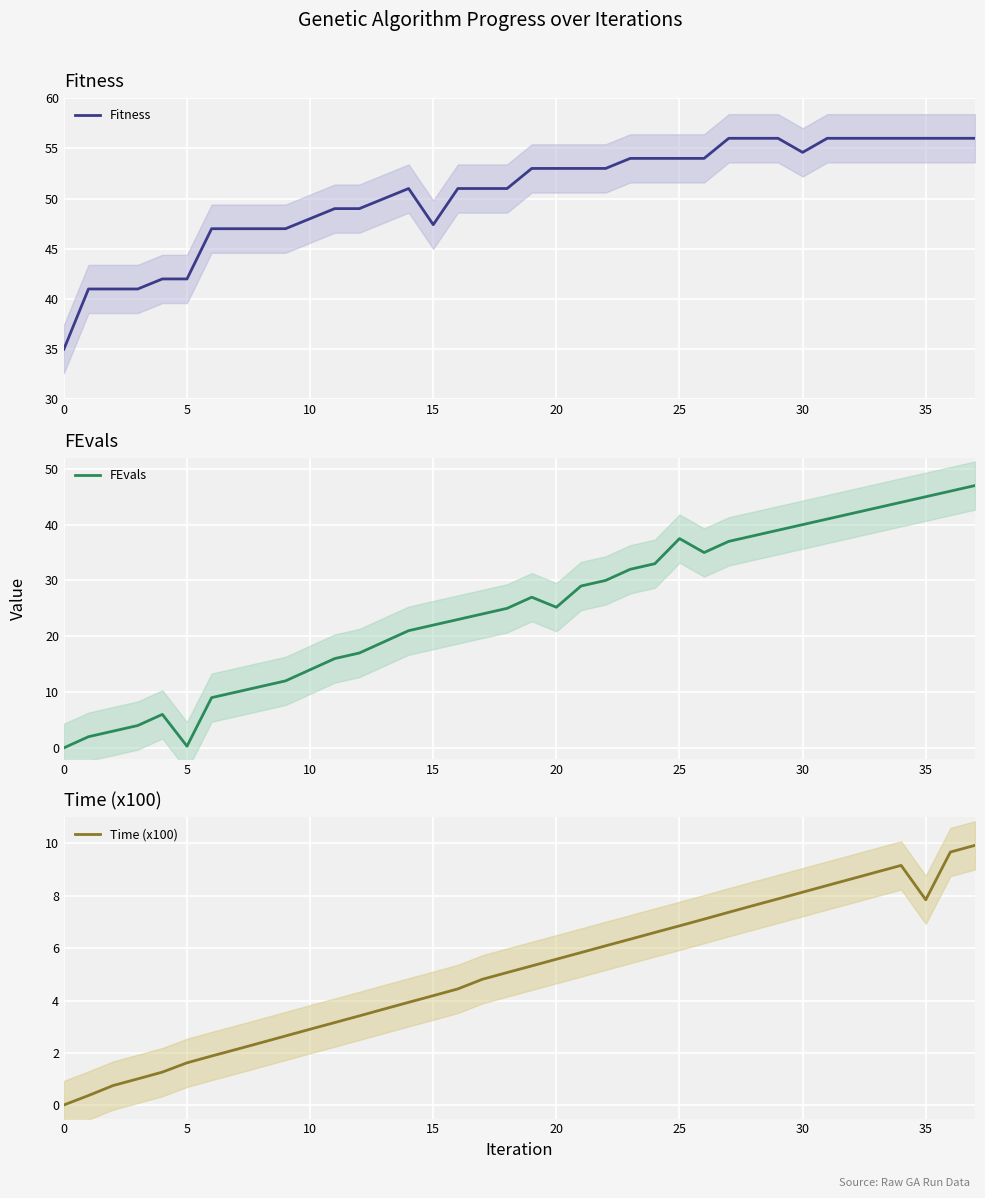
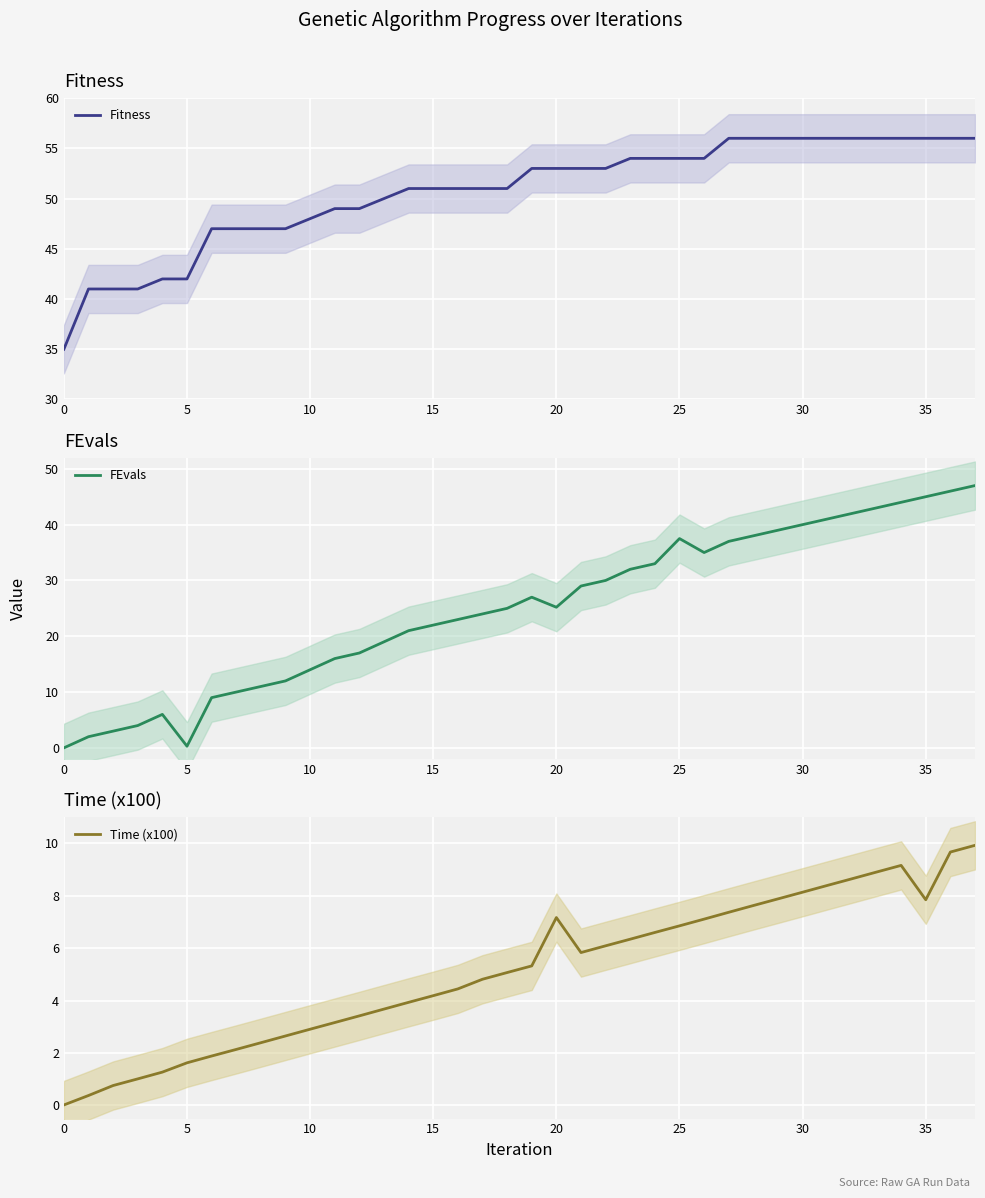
Fitness, Fitness, 15: 47.4 -> 51.0
Fitness, Fitness, 30: 54.6 -> 56.0
Time (x100), Time (x100), 20: 5.6 -> 7.2
